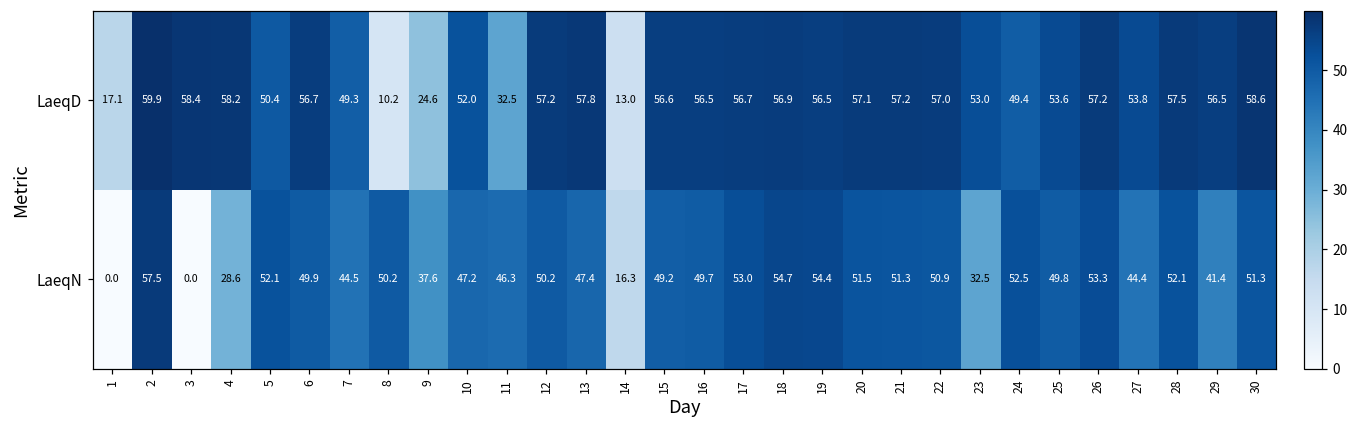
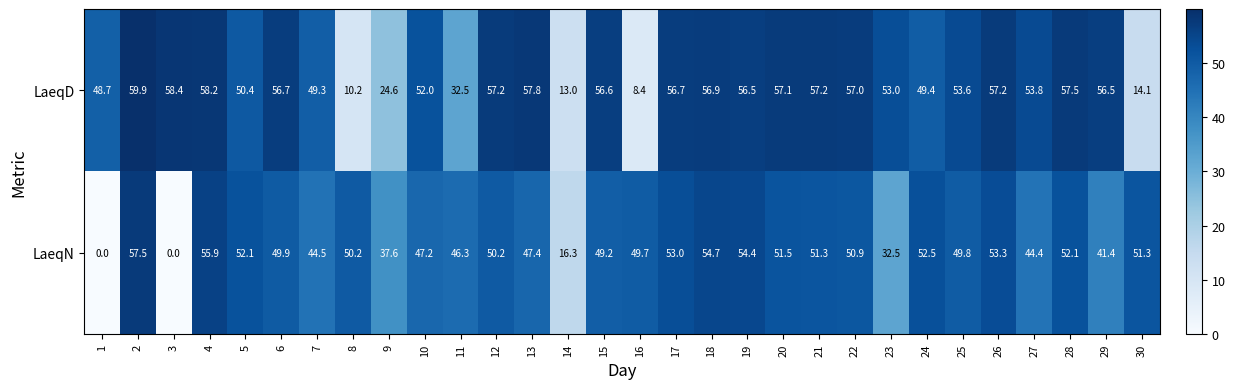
LaeqD, 1: 17.1 -> 48.7
LaeqD, 16: 56.5 -> 8.4
LaeqD, 30: 58.6 -> 14.1
LaeqN, 4: 28.6 -> 55.9
